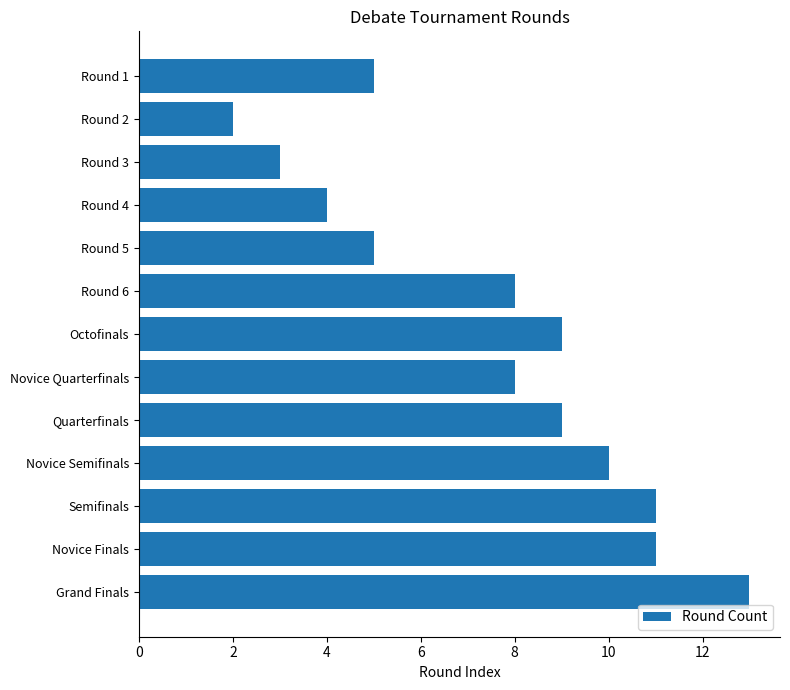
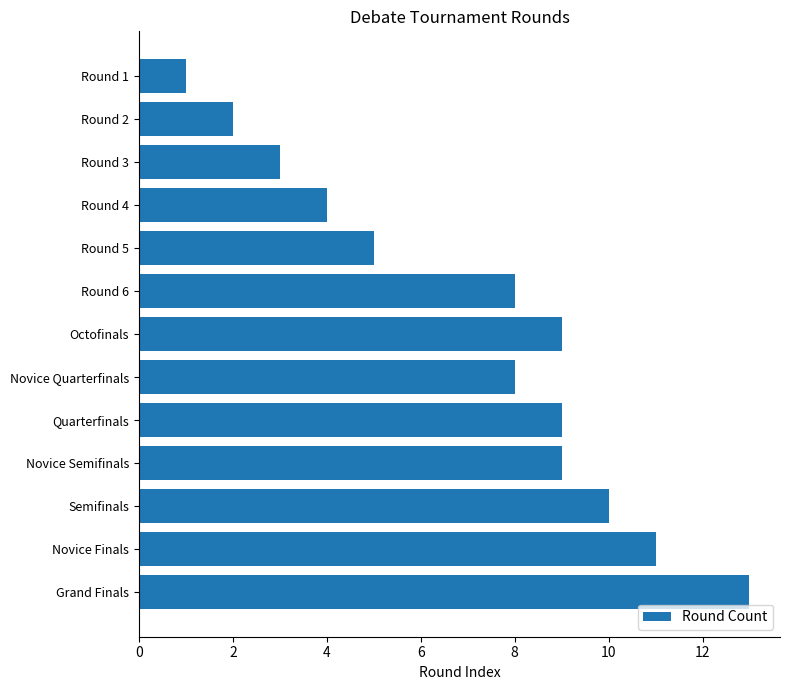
Round 1: 5 -> 1
Novice Semifinals: 10 -> 9
Semifinals: 11 -> 10
